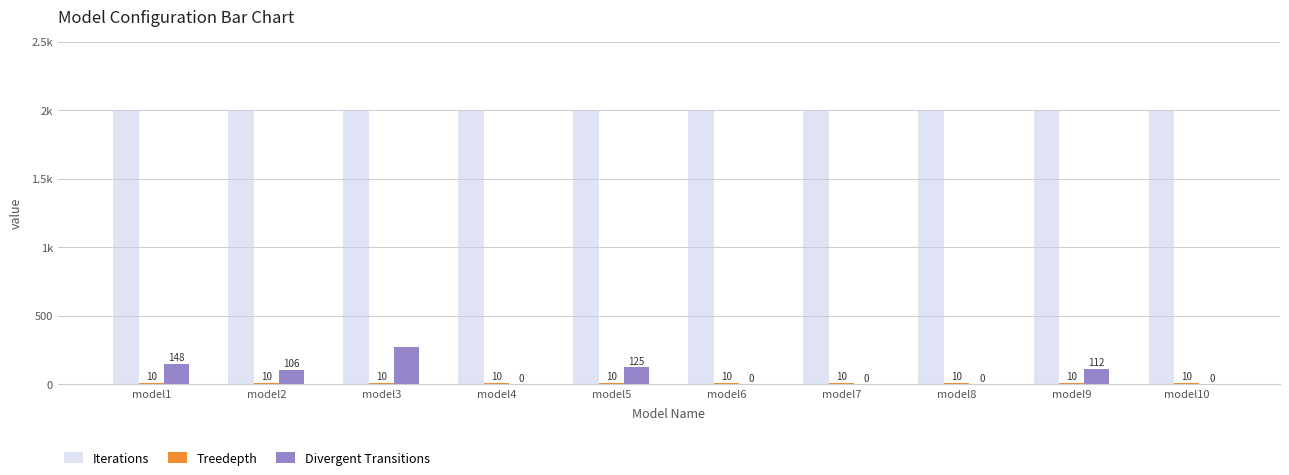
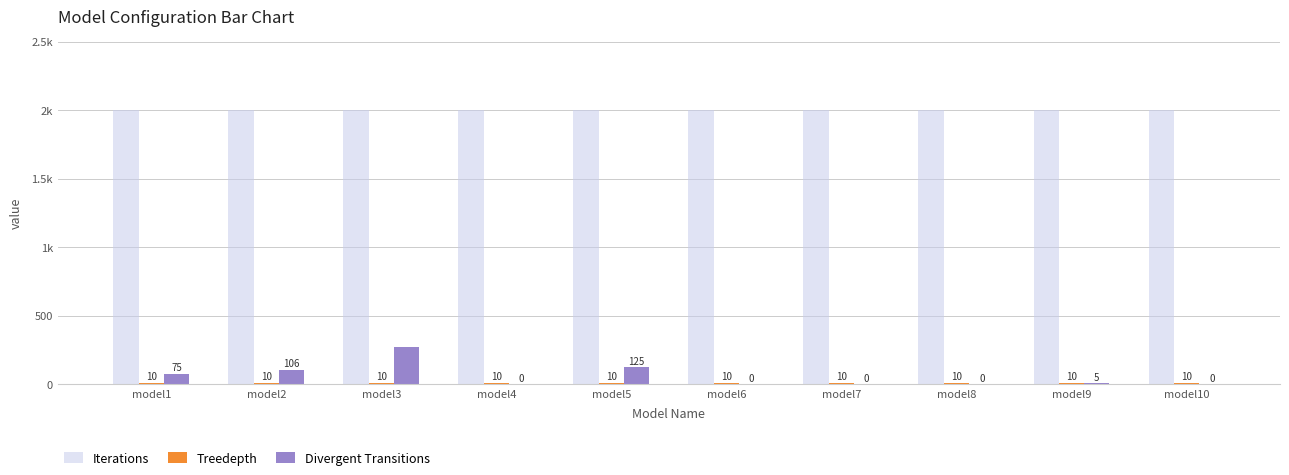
Divergent Transitions, model1: 148 -> 75
Divergent Transitions, model9: 112 -> 5
